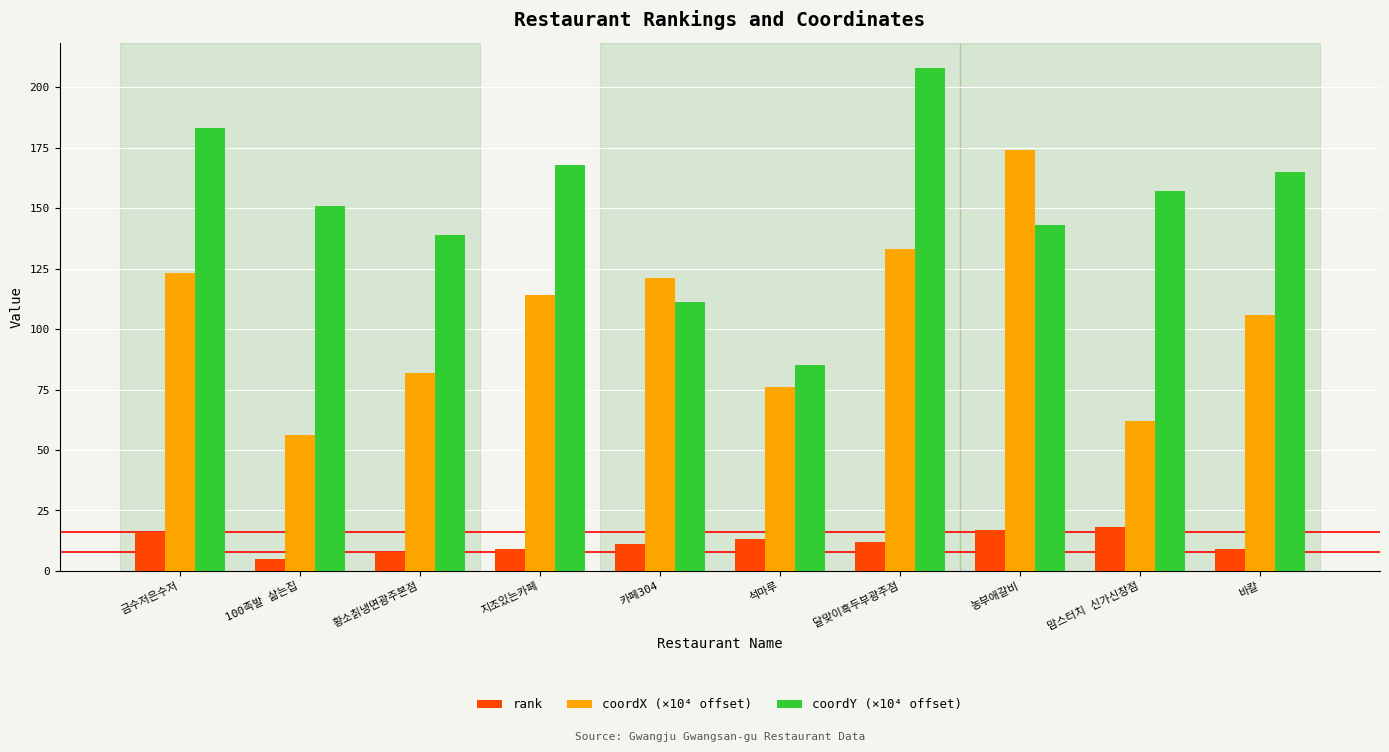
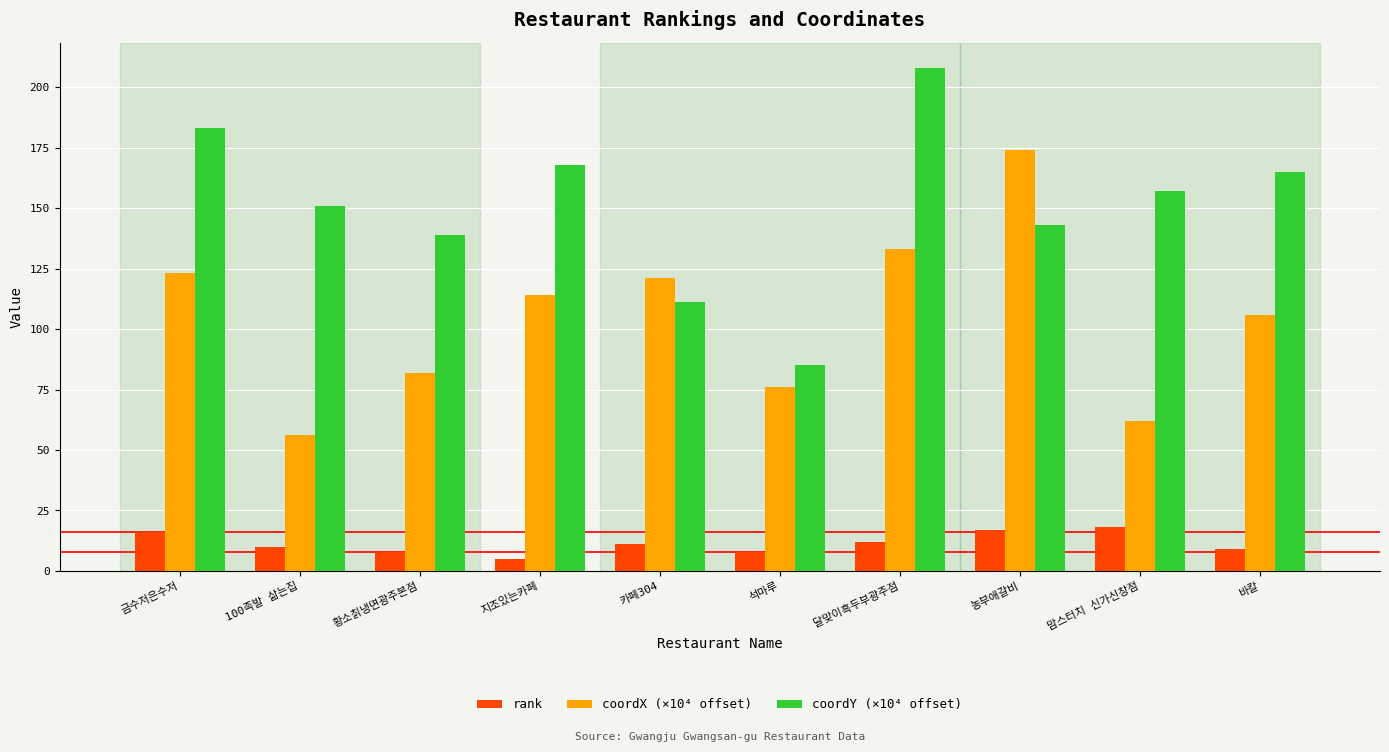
rank, 100족발 삶는집: 5 -> 10
rank, 지조있는카페: 9 -> 5
rank, 석마루: 13 -> 8
